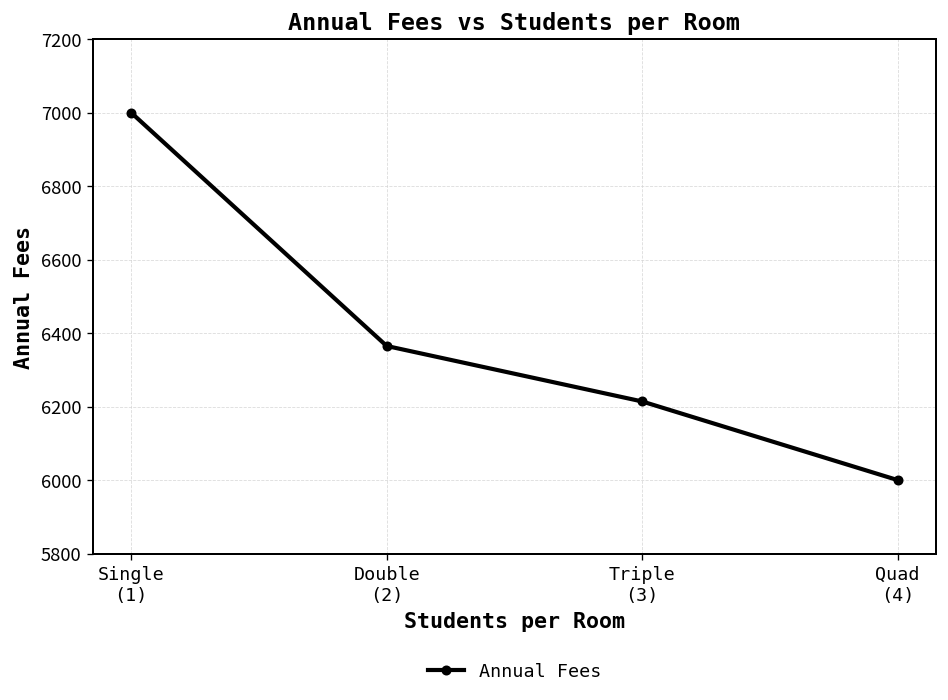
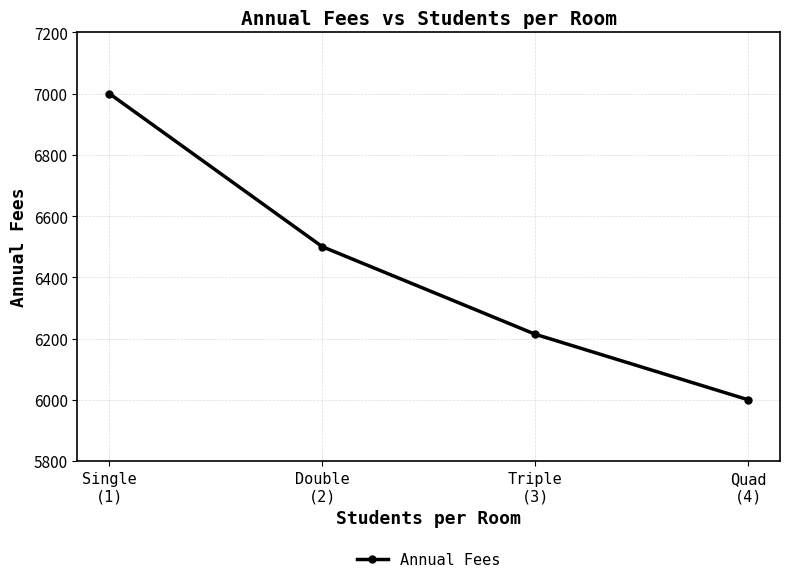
Double (2): 6370 -> 6500
